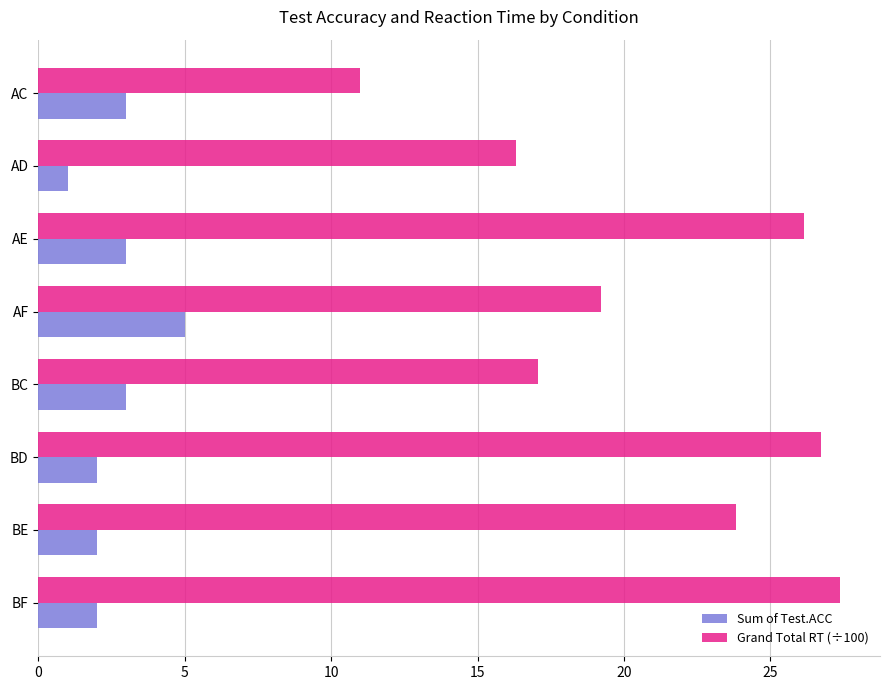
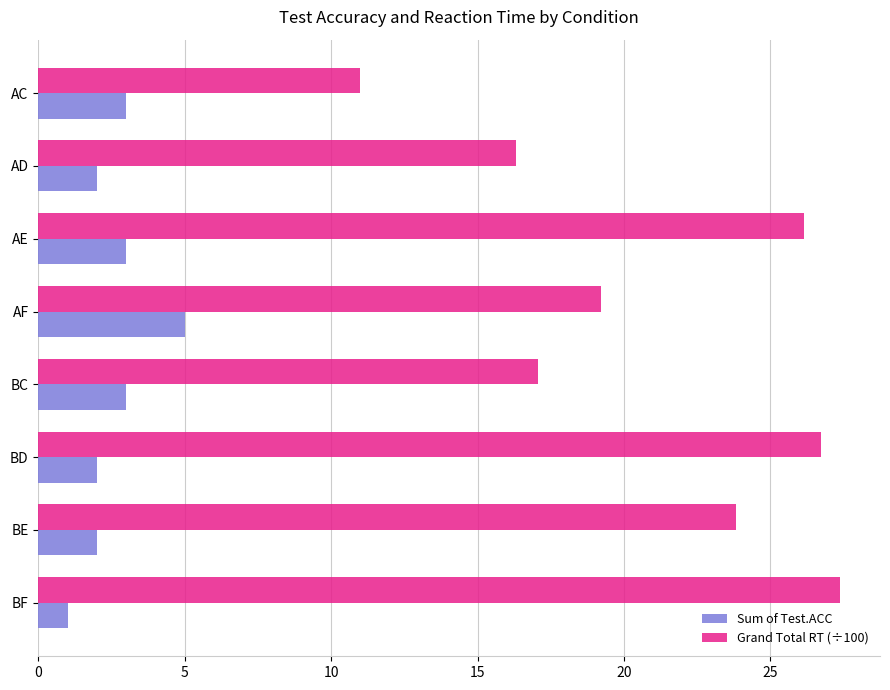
Sum of Test.ACC, AD: 1 -> 2
Sum of Test.ACC, BF: 2 -> 1
